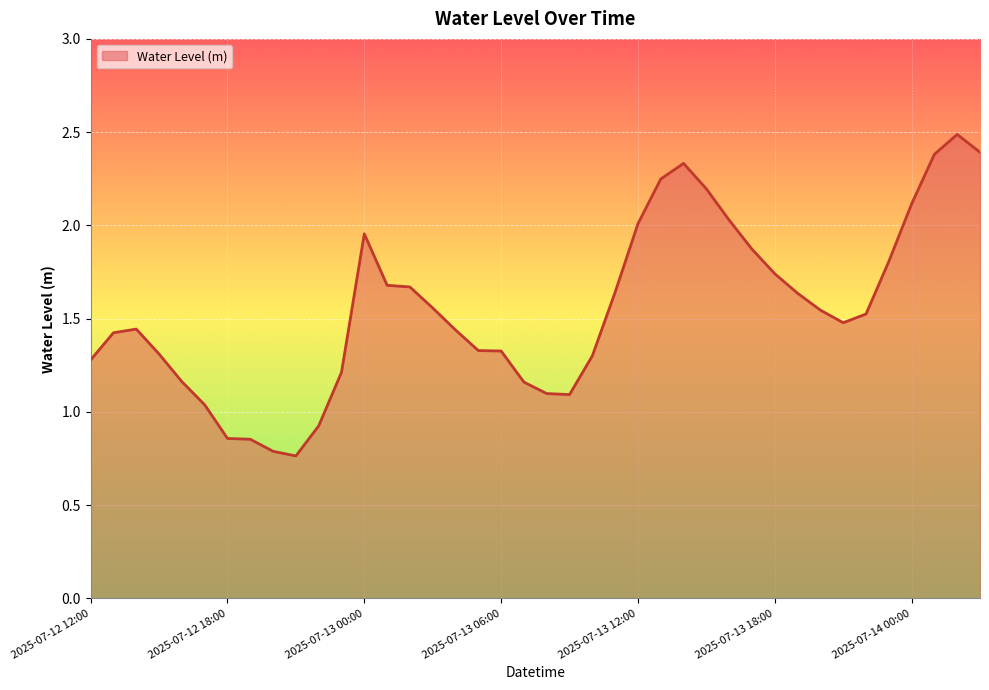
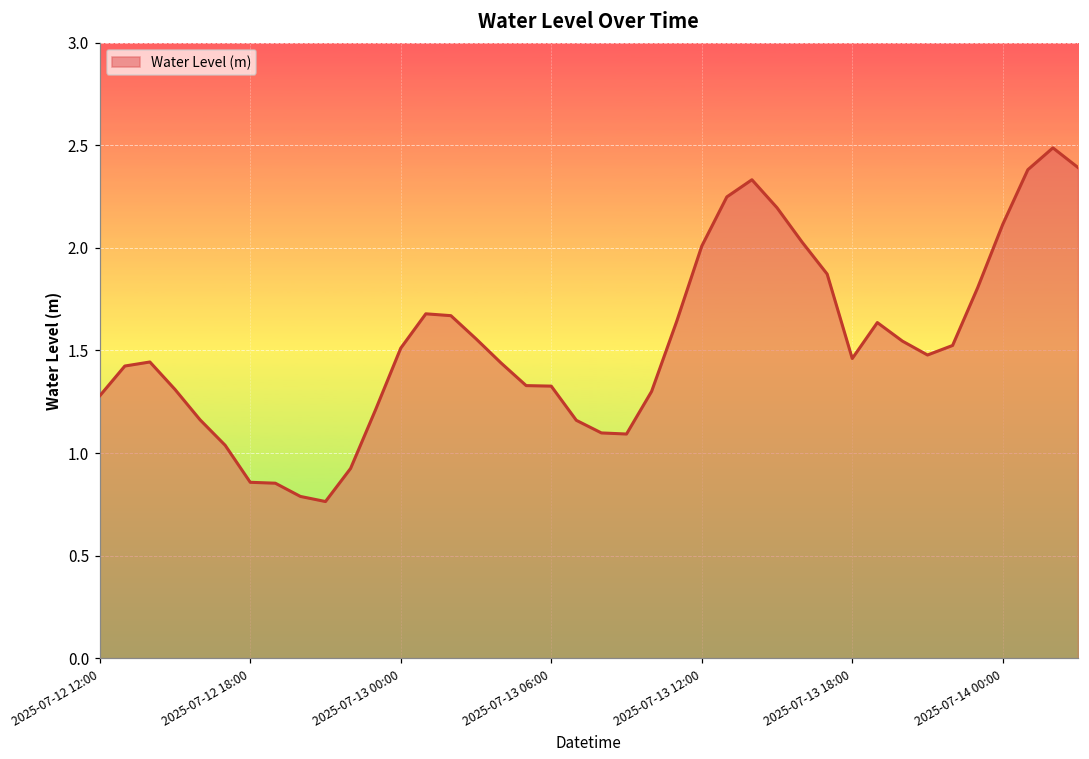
2025-07-13 00:00: 1.95 -> 1.51
2025-07-13 18:00: 1.74 -> 1.46
